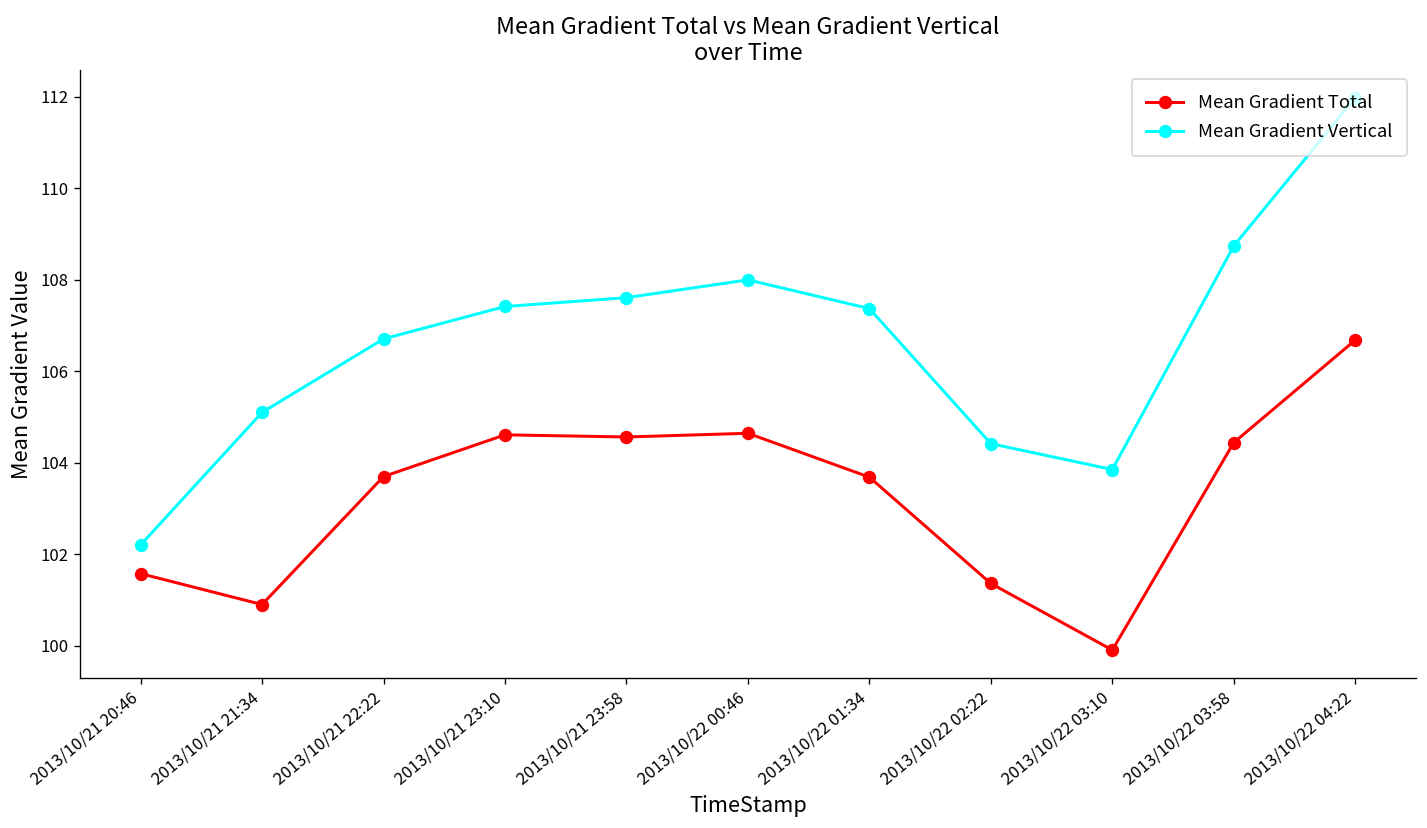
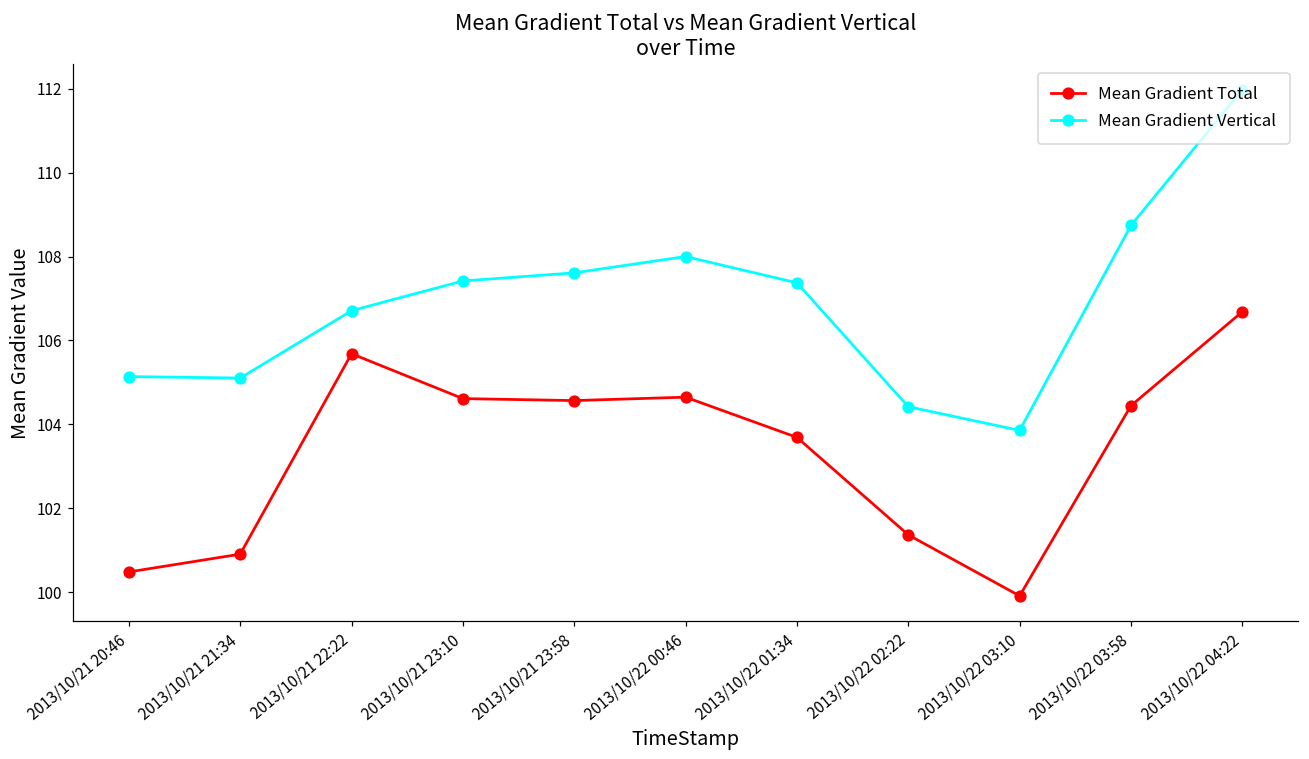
Mean Gradient Total, 2013/10/21 20:46: 101.6 -> 100.5
Mean Gradient Vertical, 2013/10/21 20:46: 102.2 -> 105.1
Mean Gradient Total, 2013/10/21 22:22: 103.7 -> 105.7
